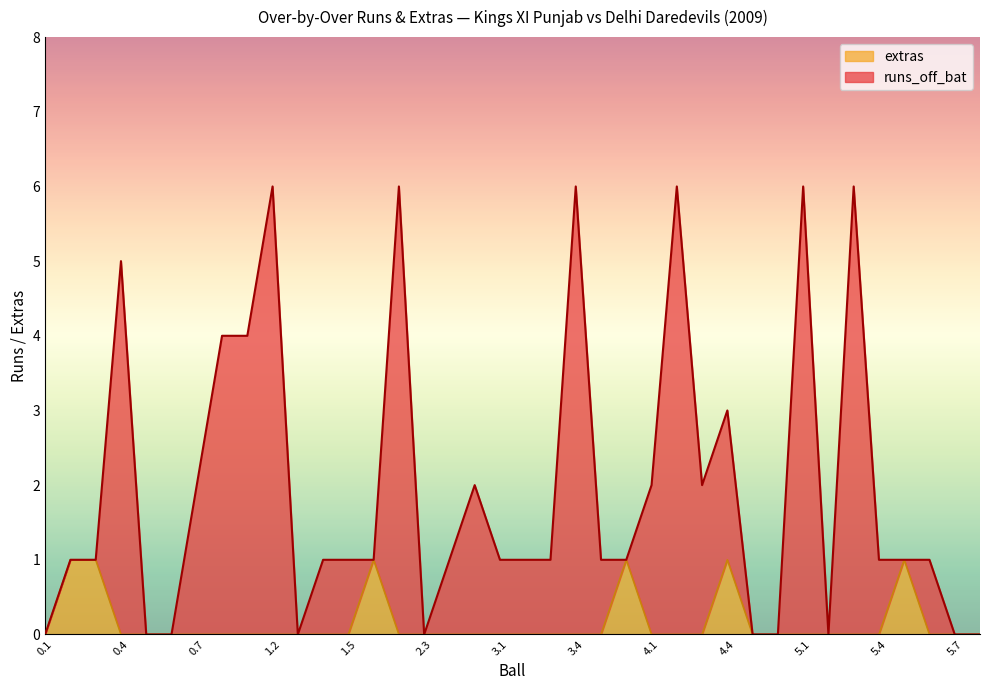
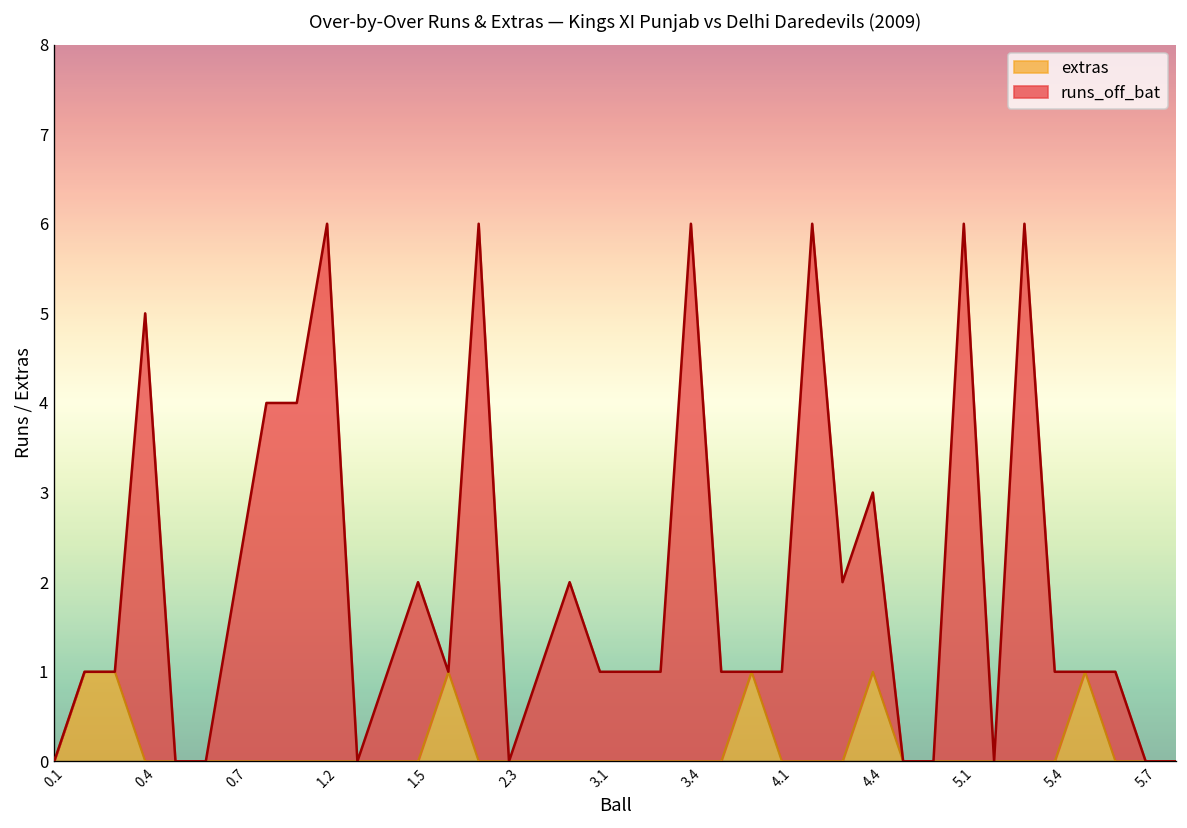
runs_off_bat, 1.5: 1 -> 2
runs_off_bat, 4.1: 2 -> 1
